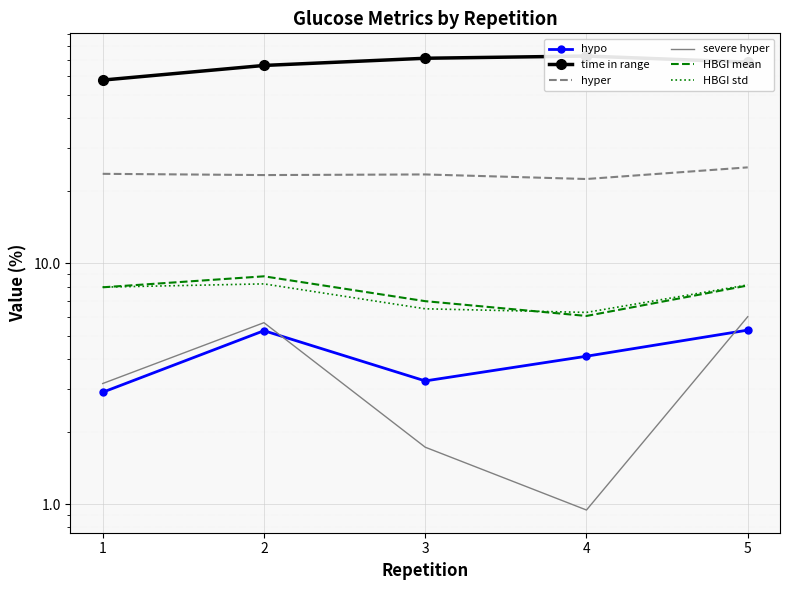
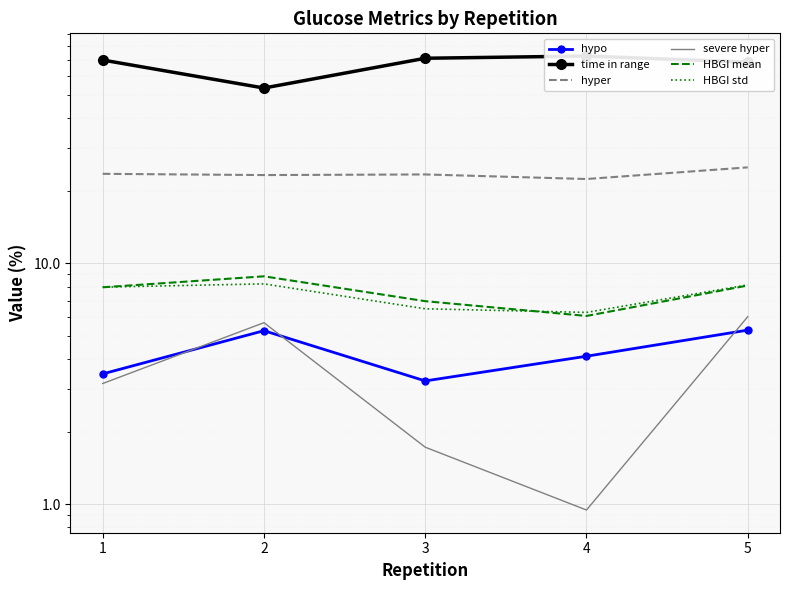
hypo, 1: 2.9 -> 3.5
time in range, 1: 58 -> 70
time in range, 2: 66 -> 53
